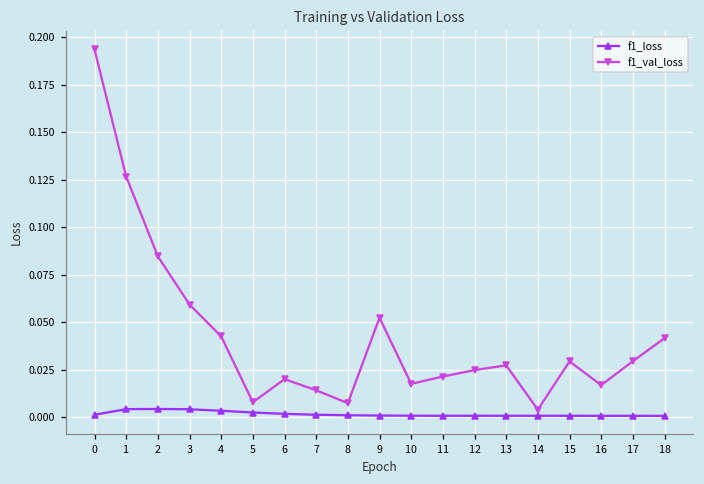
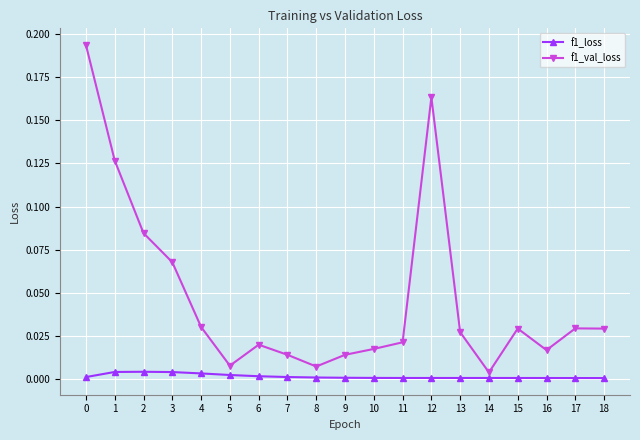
f1_val_loss, 3: 0.059 -> 0.068
f1_val_loss, 4: 0.042 -> 0.030
f1_val_loss, 9: 0.052 -> 0.014
f1_val_loss, 12: 0.025 -> 0.163
f1_val_loss, 18: 0.041 -> 0.029
